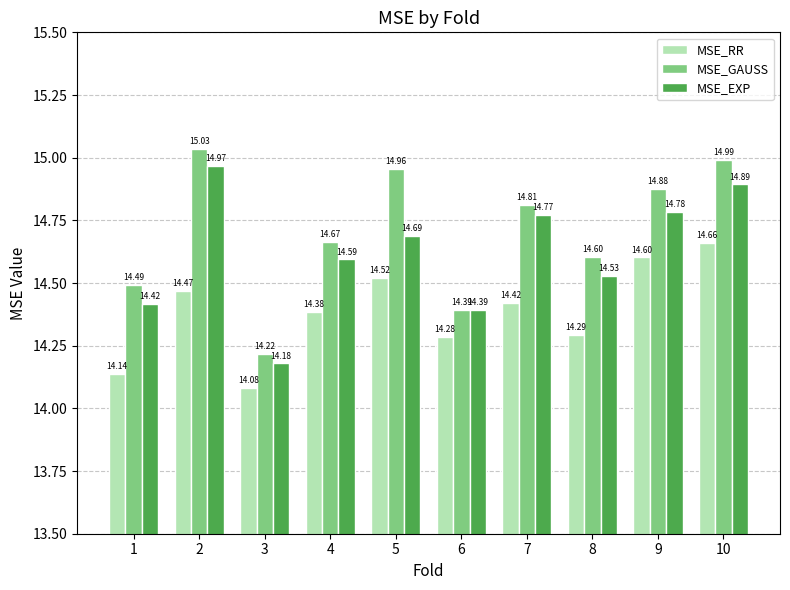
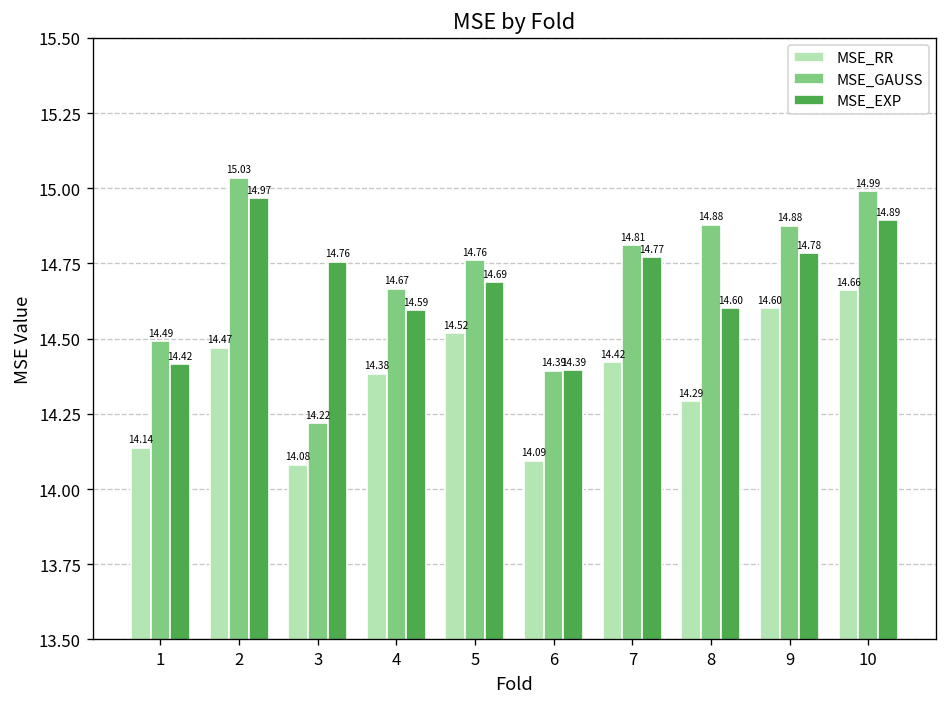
MSE_EXP, 3: 14.18 -> 14.76
MSE_GAUSS, 5: 14.96 -> 14.76
MSE_RR, 6: 14.28 -> 14.09
MSE_GAUSS, 8: 14.60 -> 14.88
MSE_EXP, 8: 14.53 -> 14.60
